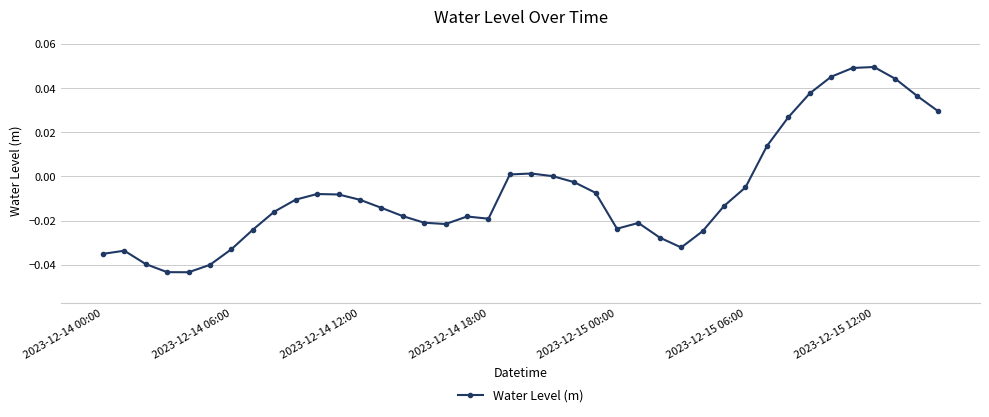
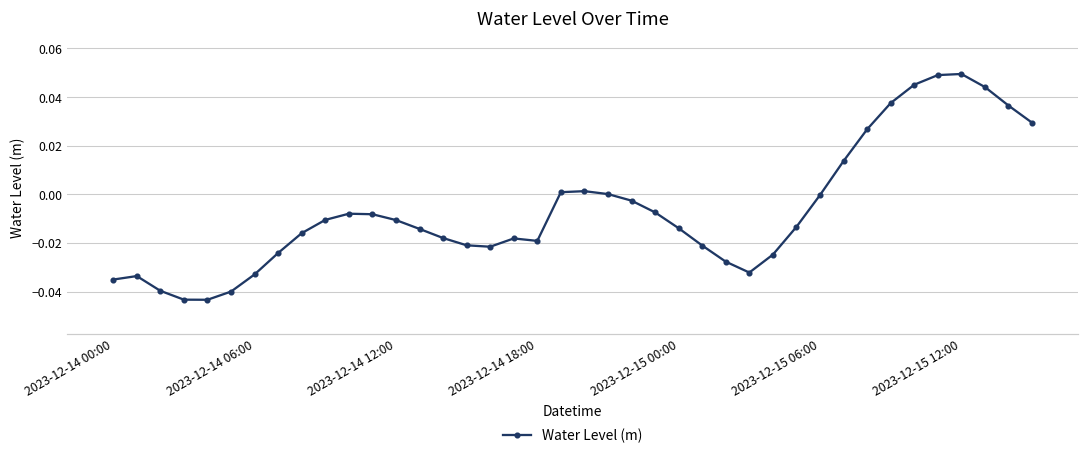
2023-12-15 00:00: -0.024 -> -0.014
2023-12-15 06:00: -0.005 -> 0.000
